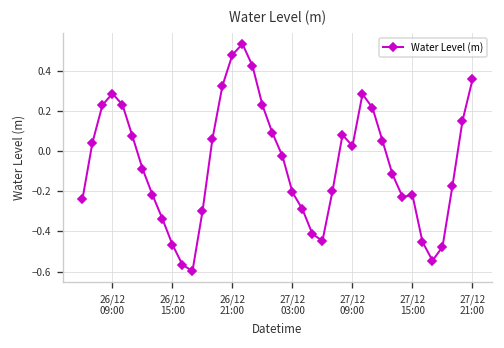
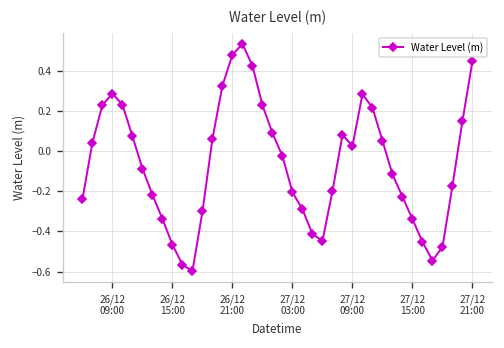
27/12 15:00: -0.22 -> -0.34
27/12 21:00: 0.36 -> 0.45
